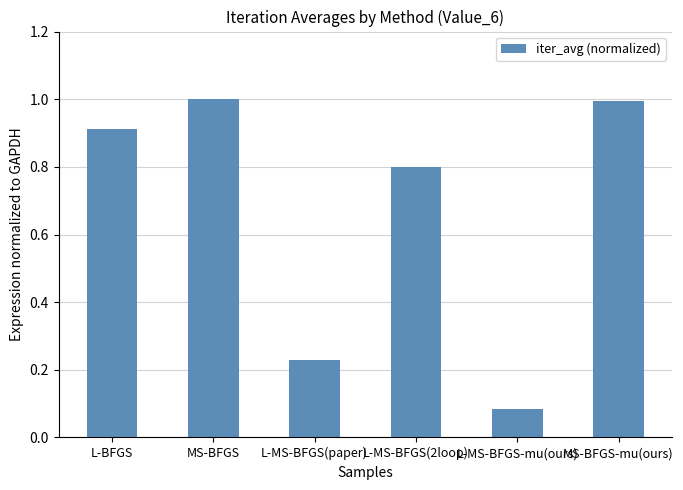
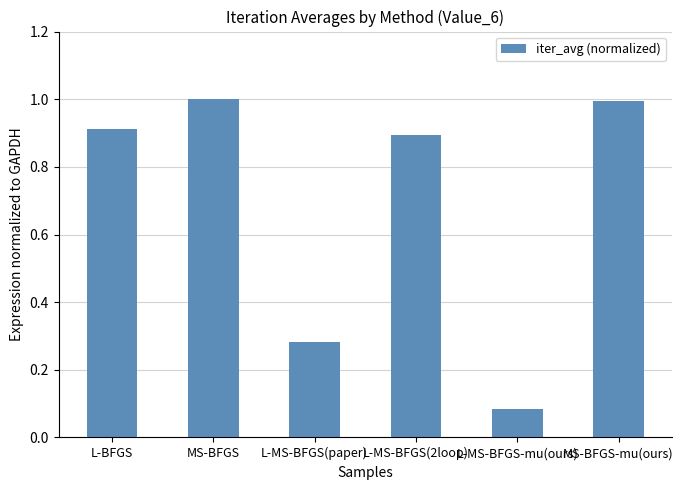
L-MS-BFGS(paper): 0.23 -> 0.28
L-MS-BFGS(2loop): 0.80 -> 0.90
